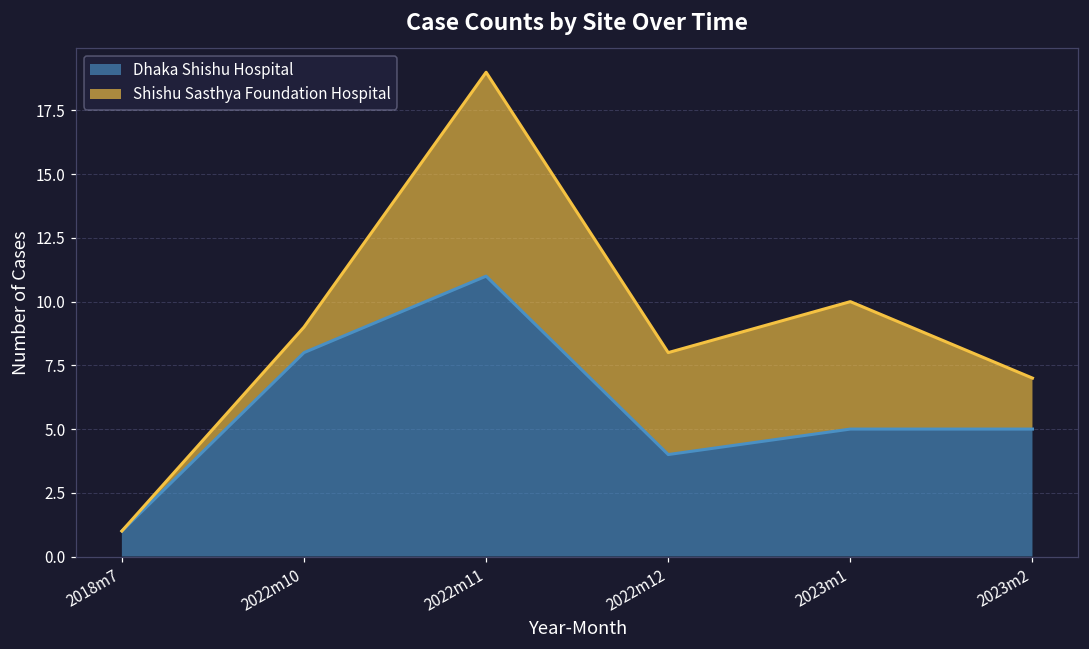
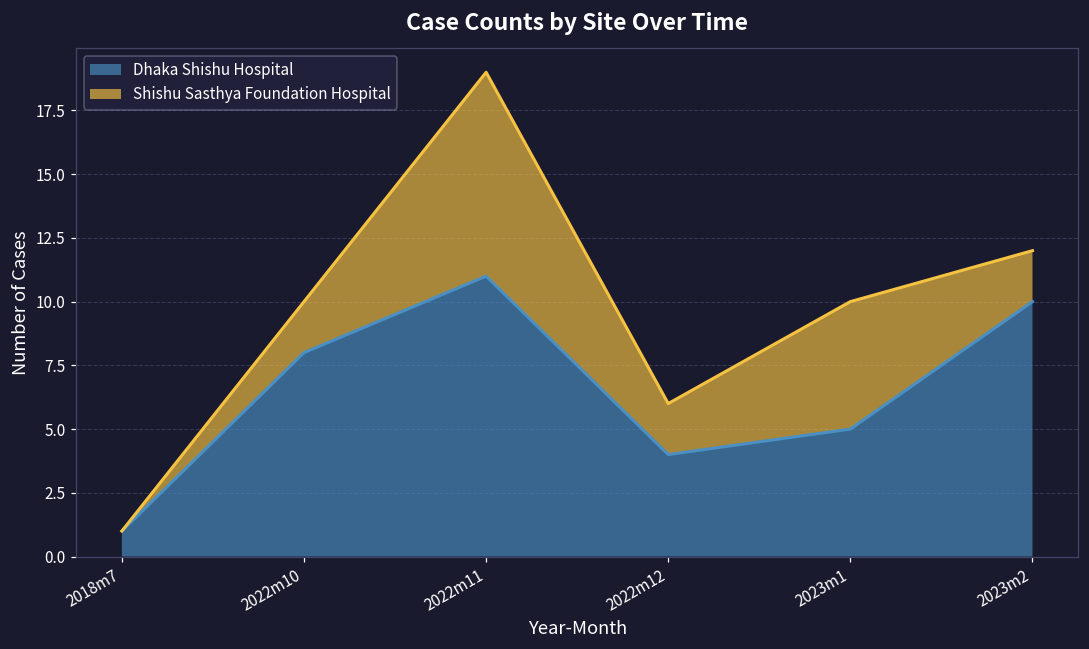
Shishu Sasthya Foundation Hospital, 2022m10: 1 -> 2
Shishu Sasthya Foundation Hospital, 2022m12: 4 -> 2
Dhaka Shishu Hospital, 2023m2: 5 -> 10
